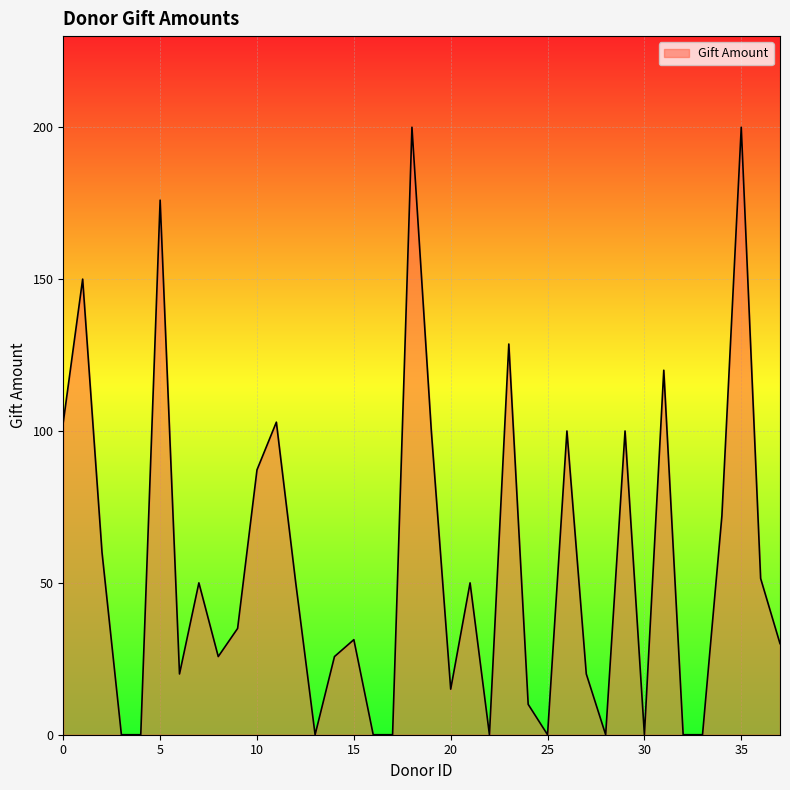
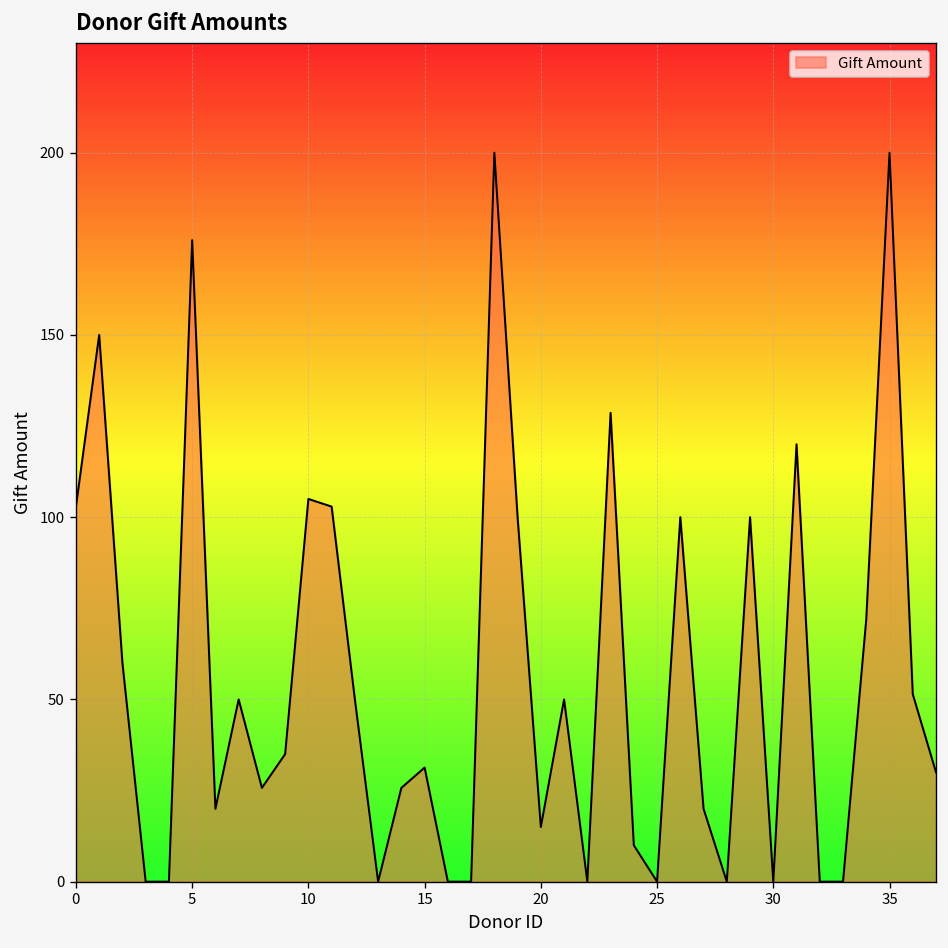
10: 87 -> 105
